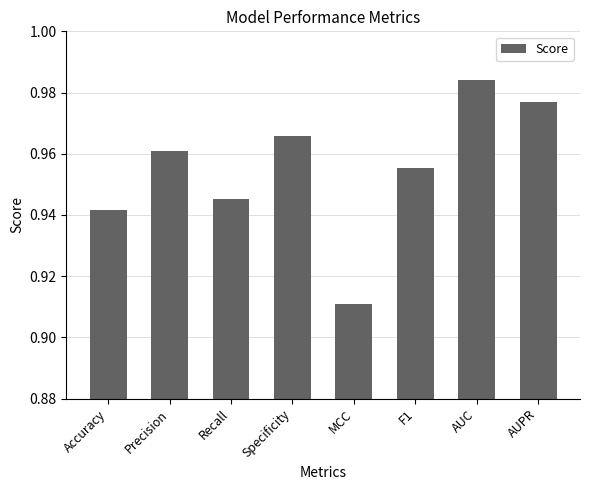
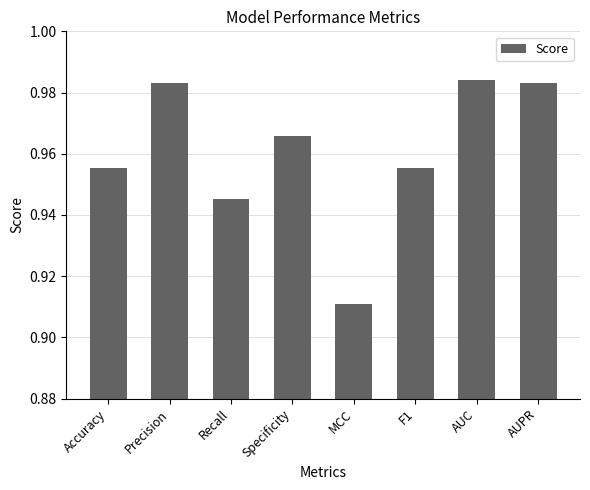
Accuracy: 0.942 -> 0.955
Precision: 0.961 -> 0.983
AUPR: 0.977 -> 0.983
